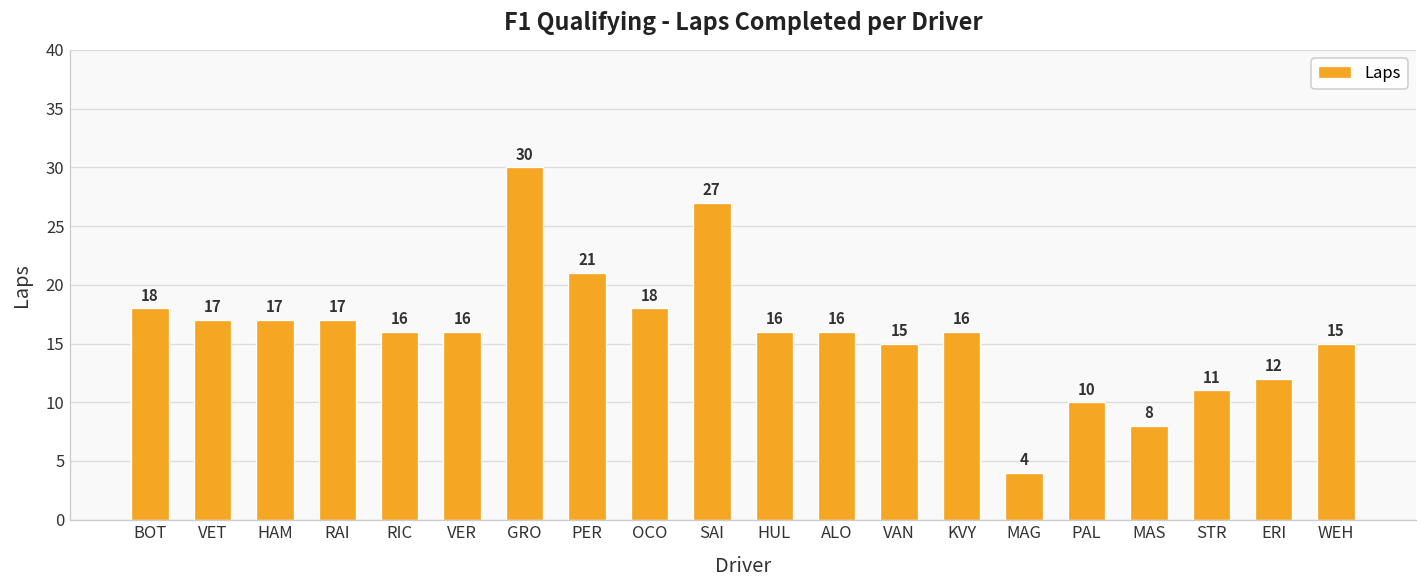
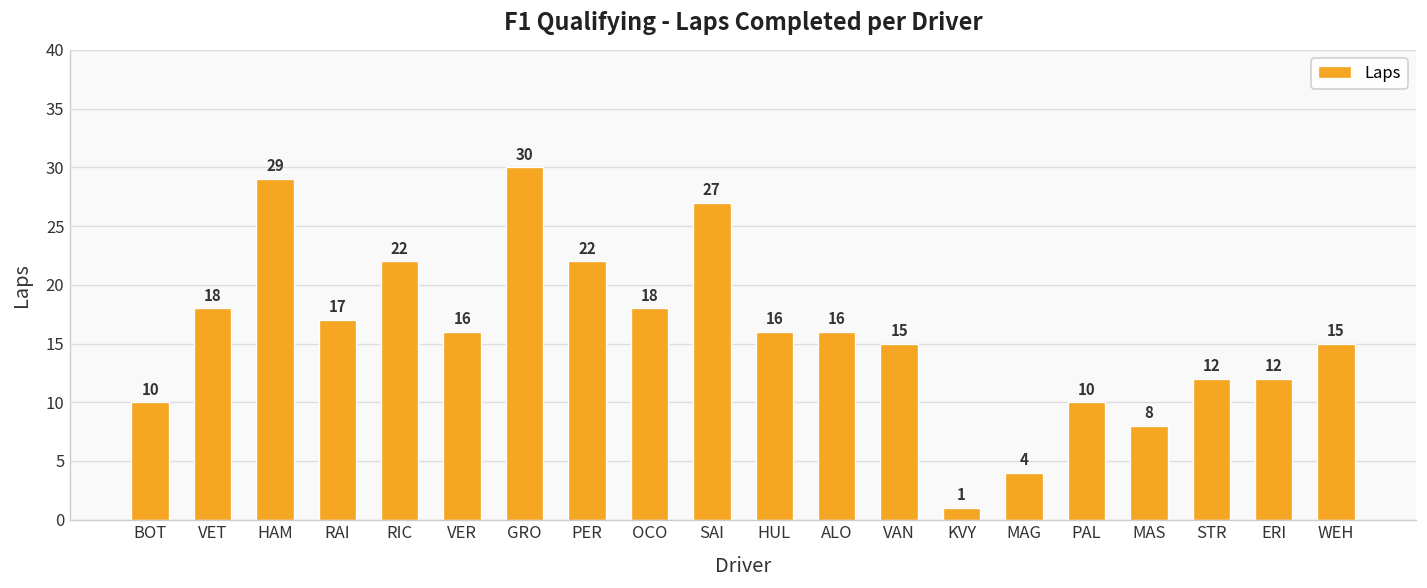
BOT: 18 -> 10
VET: 17 -> 18
HAM: 17 -> 29
RIC: 16 -> 22
PER: 21 -> 22
KVY: 16 -> 1
STR: 11 -> 12
